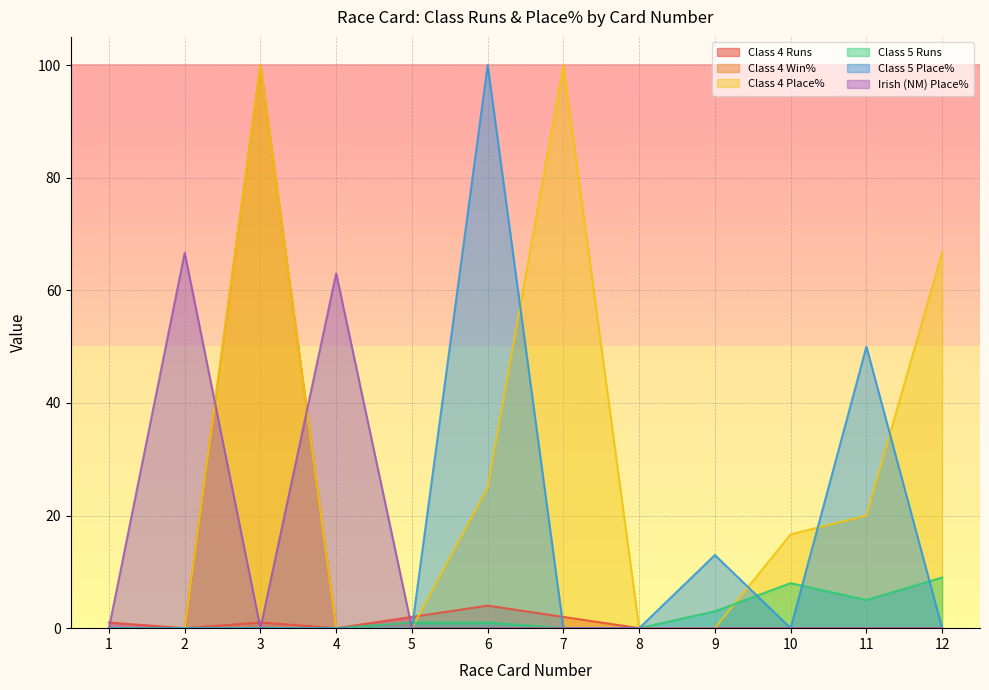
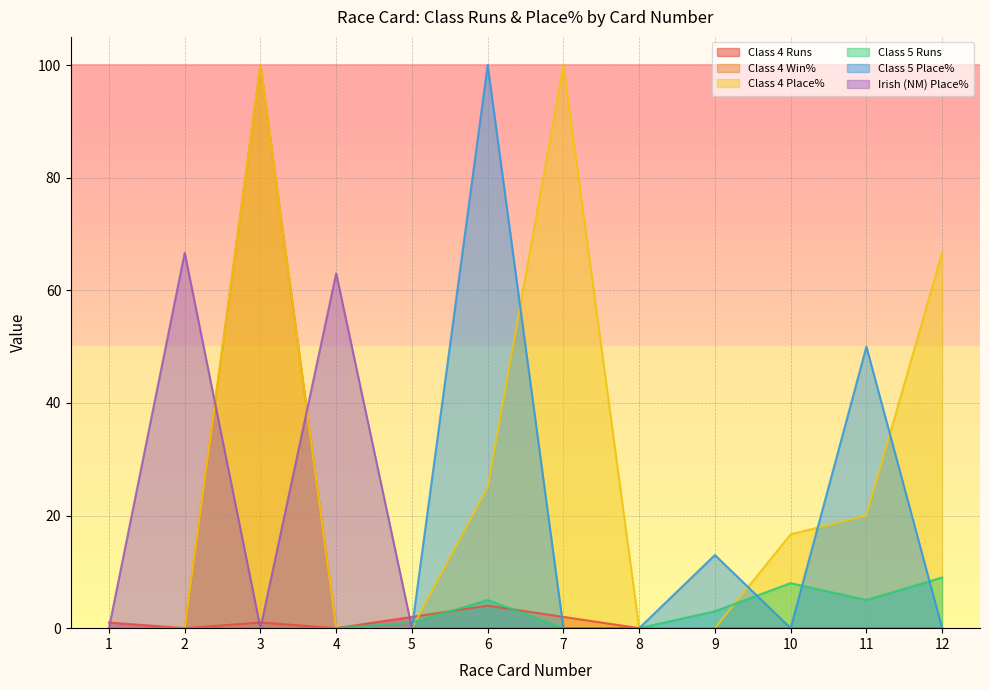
Class 5 Runs, 6: 1 -> 5
